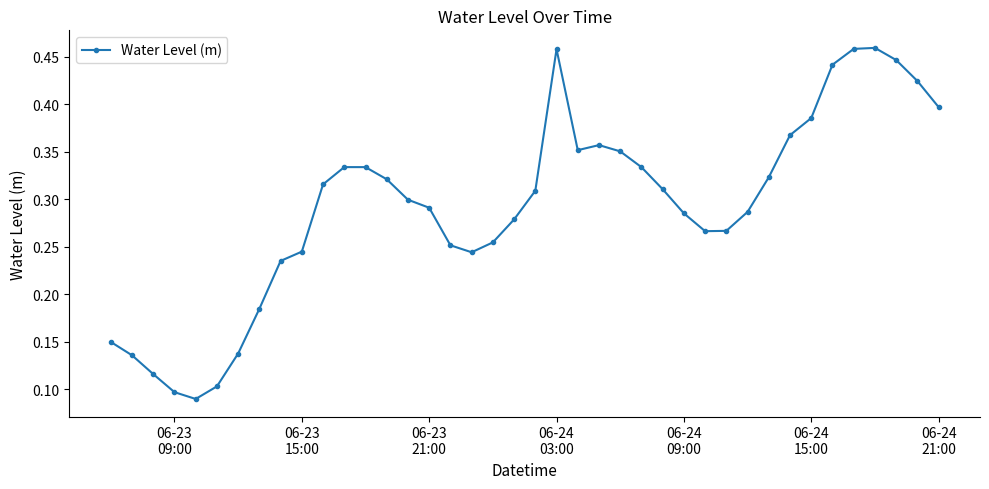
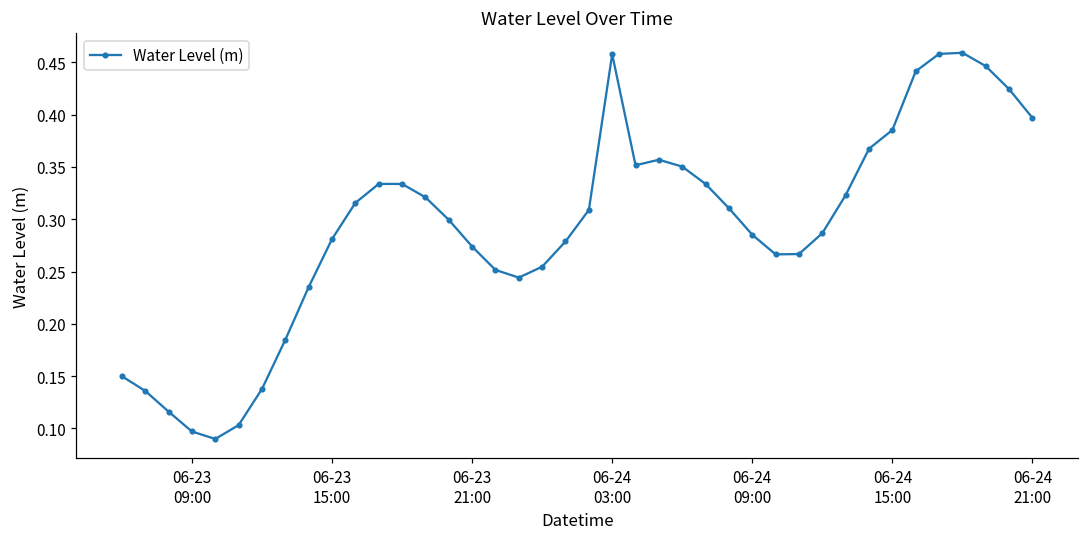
06-23 15:00: 0.24 -> 0.28
06-23 21:00: 0.29 -> 0.27
